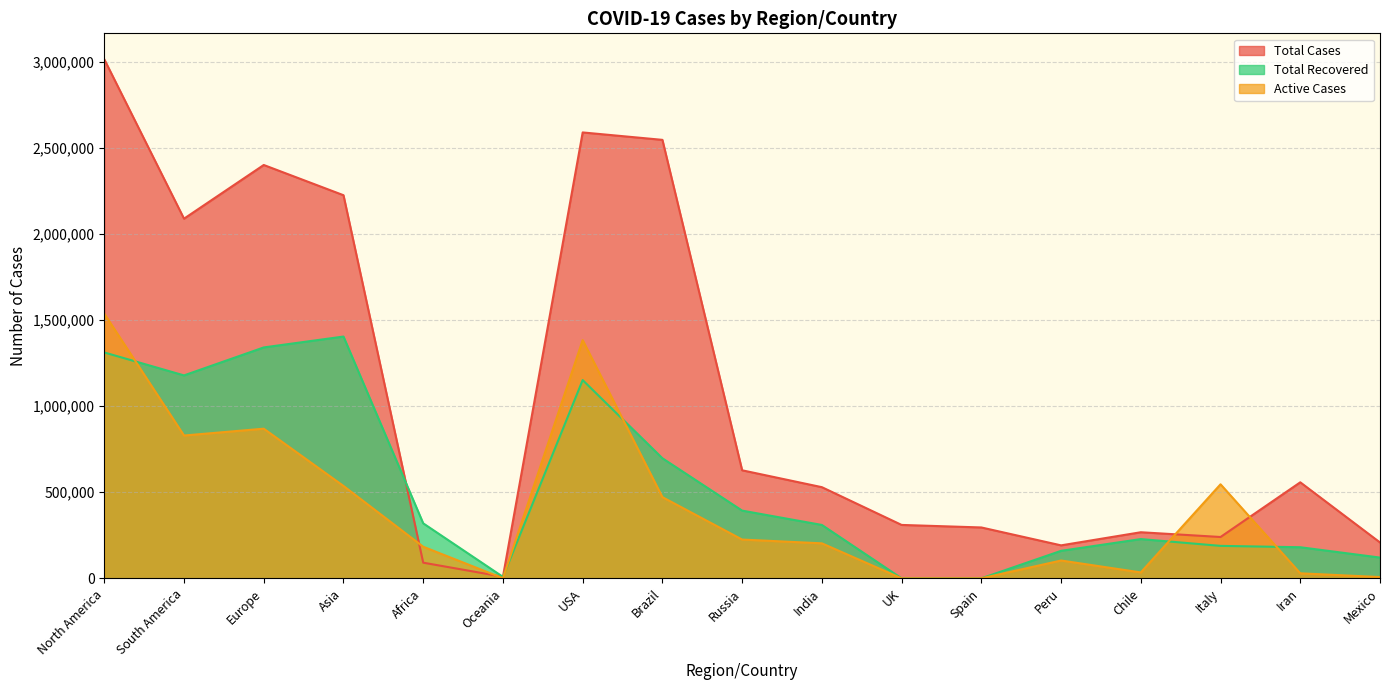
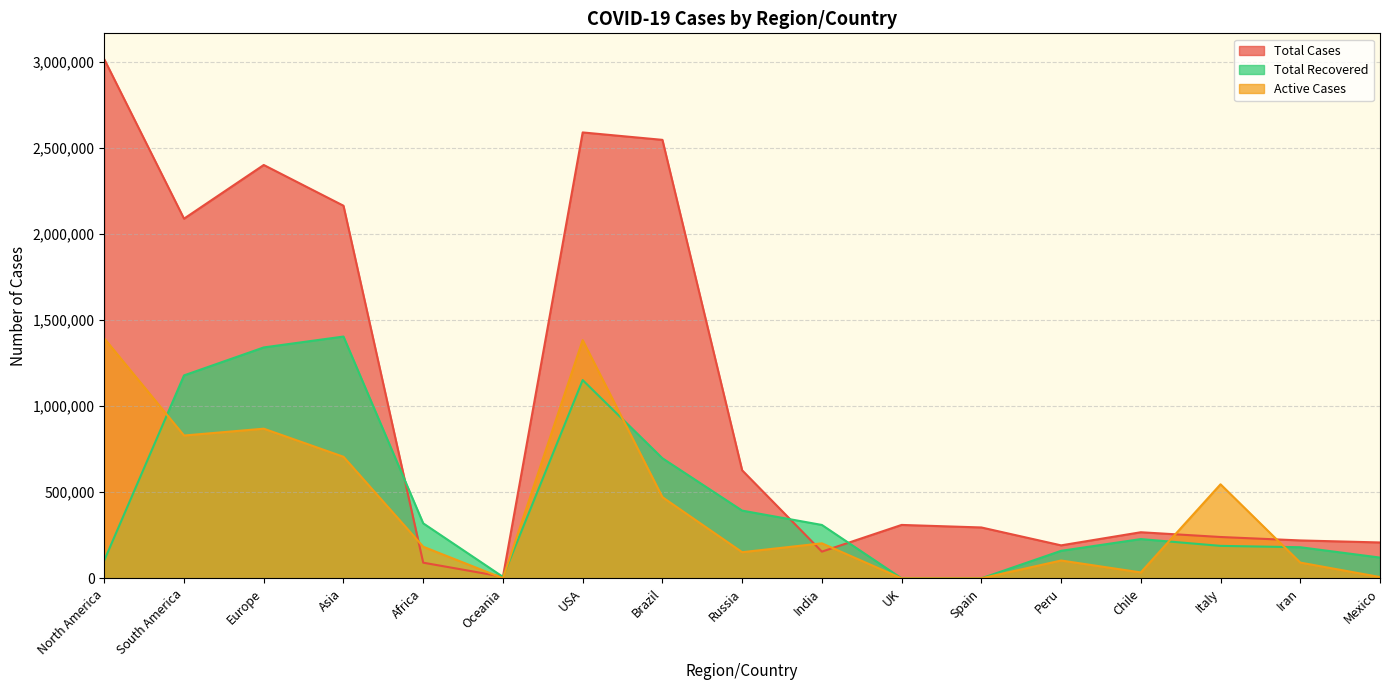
Total Recovered, North America: 1,310,000 -> 100,000
Active Cases, North America: 1,540,000 -> 1,390,000
Total Cases, Asia: 2,230,000 -> 2,160,000
Active Cases, Asia: 540,000 -> 710,000
Active Cases, Russia: 230,000 -> 150,000
Total Cases, India: 530,000 -> 160,000
Total Cases, Iran: 560,000 -> 220,000
Active Cases, Iran: 30,000 -> 90,000
